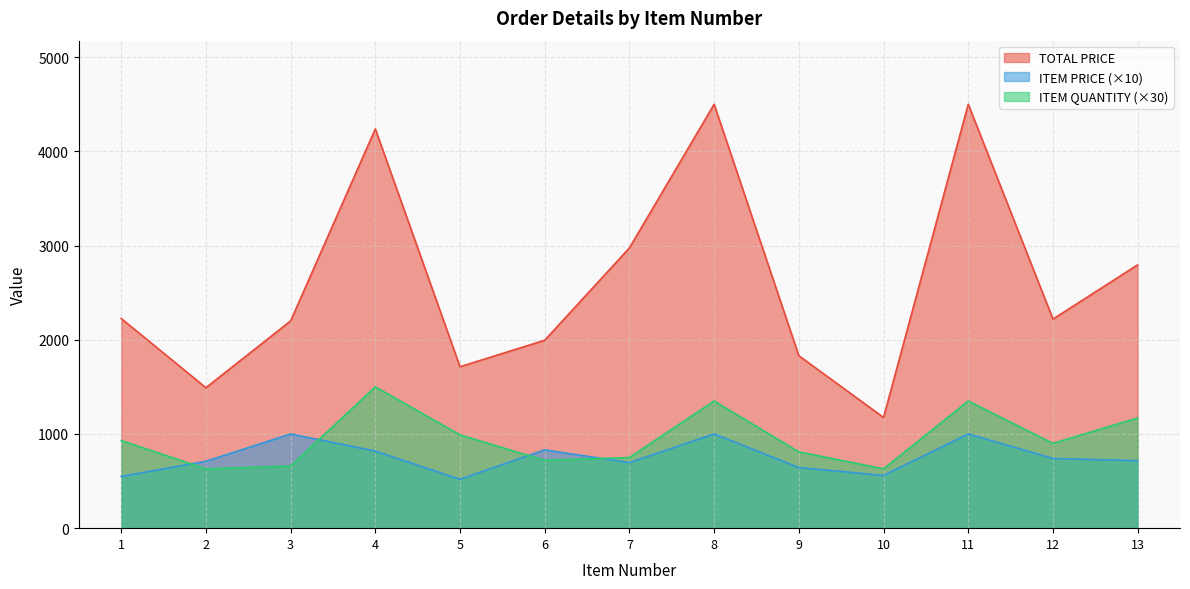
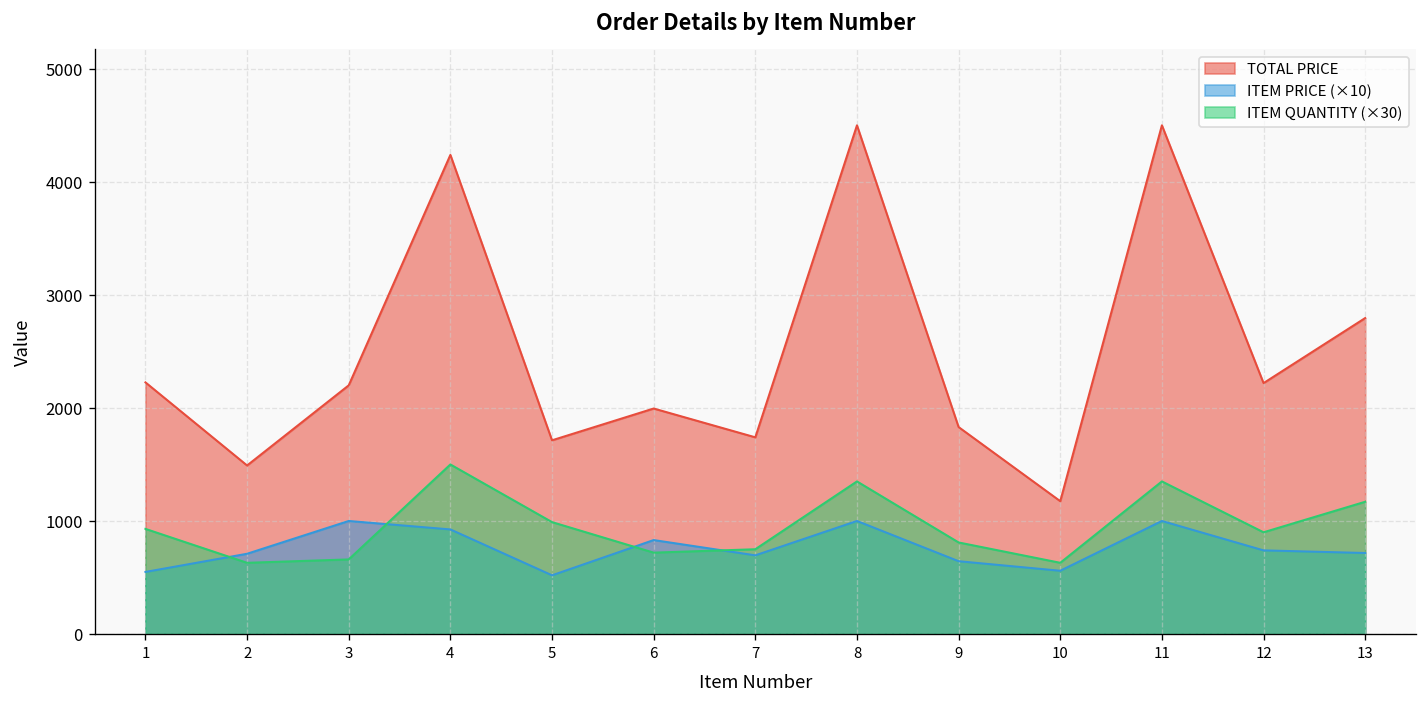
ITEM PRICE (×10), 4: 800 -> 900
TOTAL PRICE, 7: 3000 -> 1700
